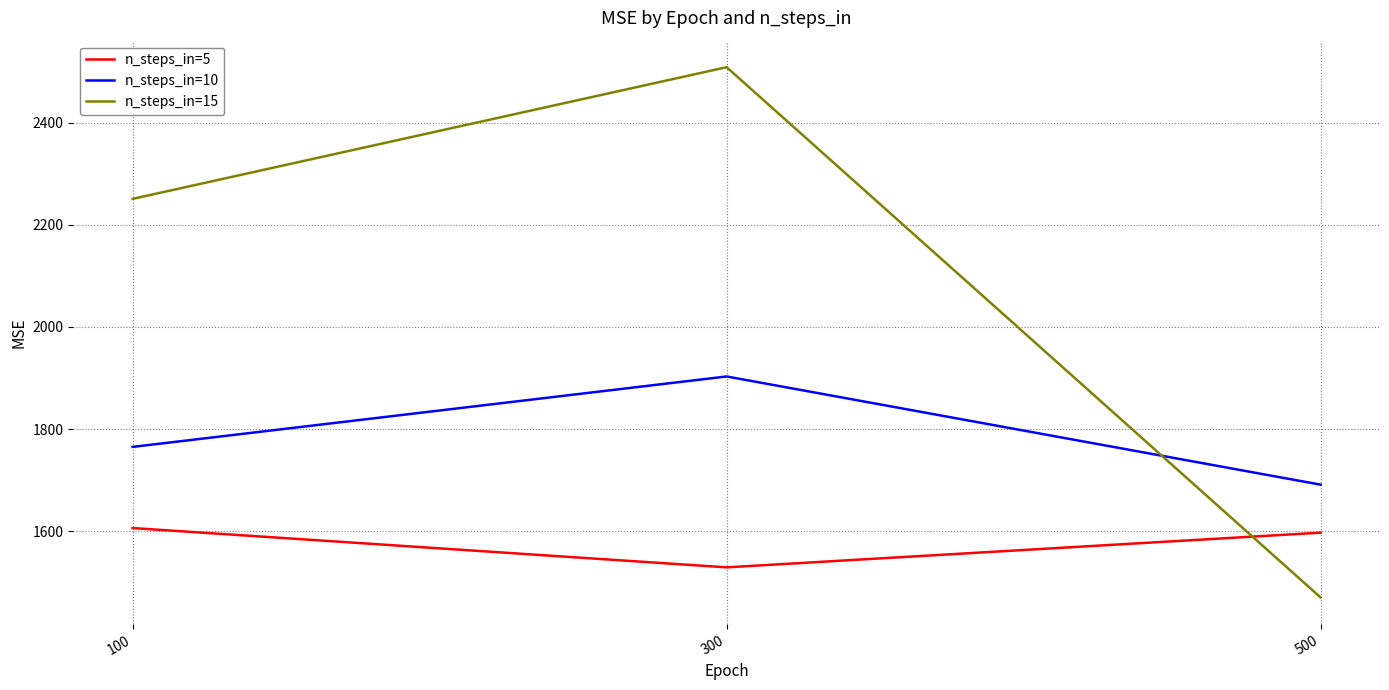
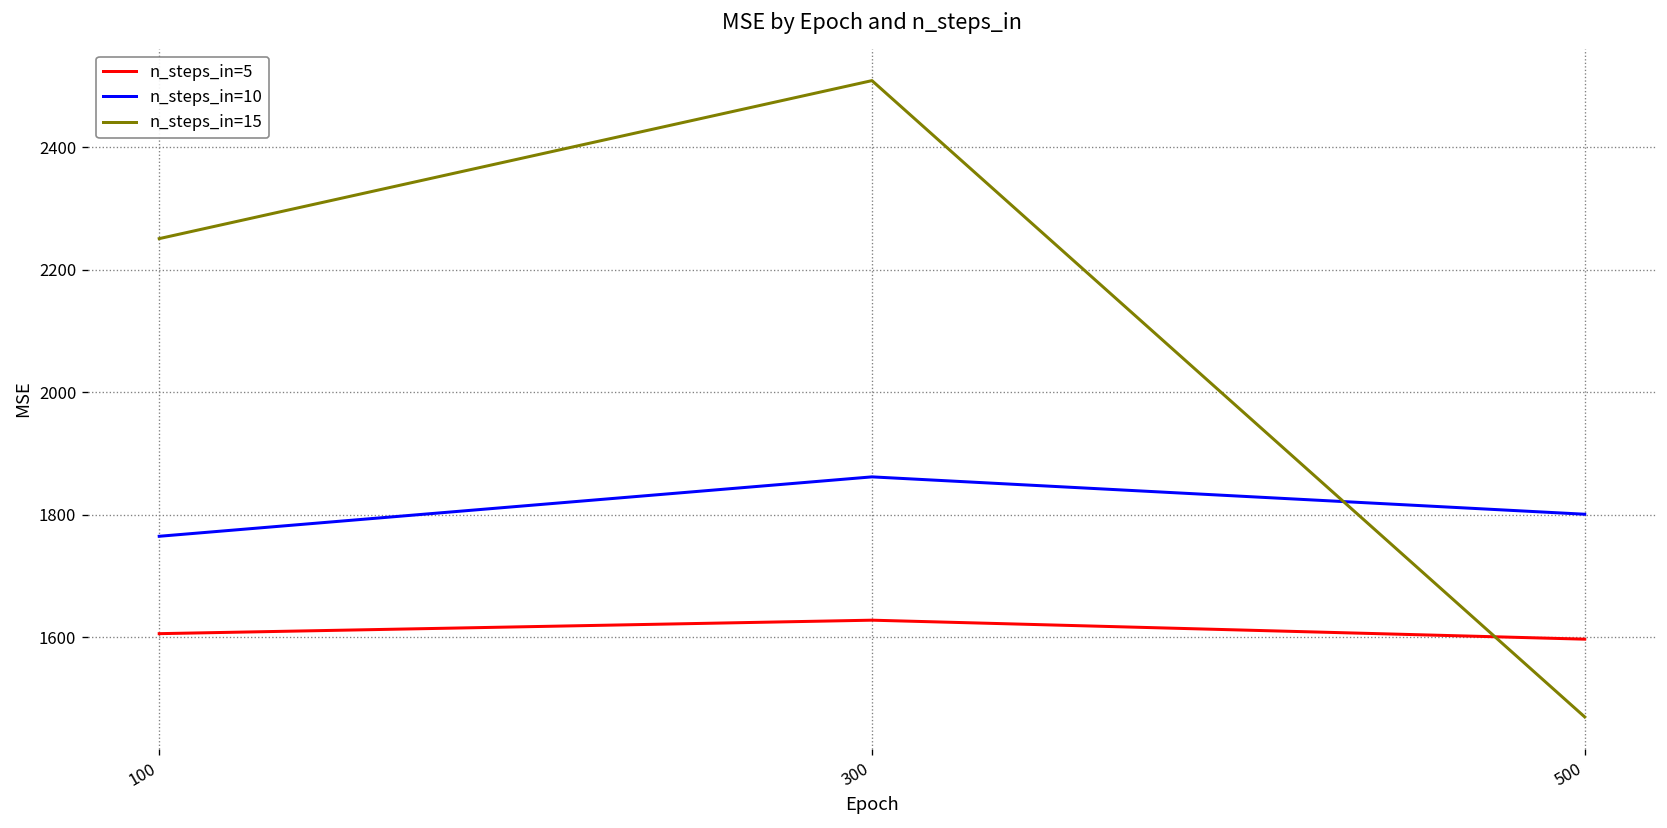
n_steps_in=5, 300: 1530 -> 1630
n_steps_in=10, 300: 1900 -> 1860
n_steps_in=10, 500: 1690 -> 1800
